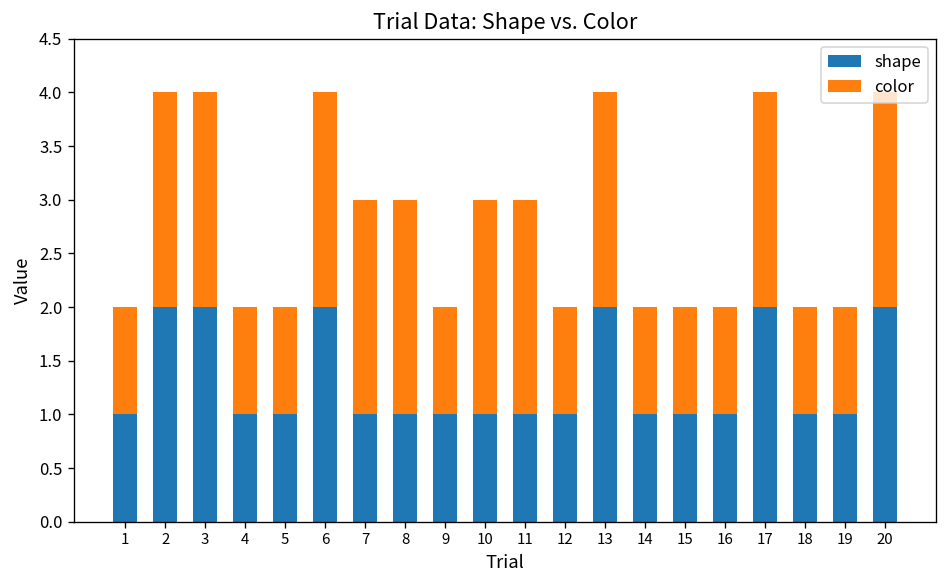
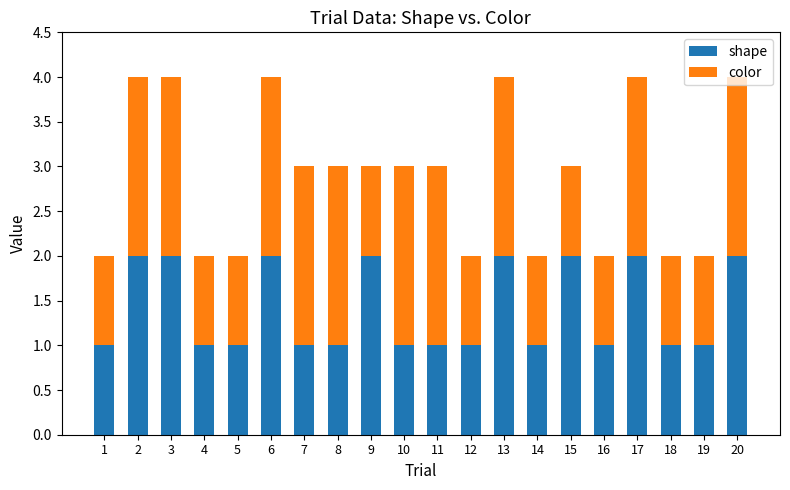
shape, 9: 1 -> 2
shape, 15: 1 -> 2
